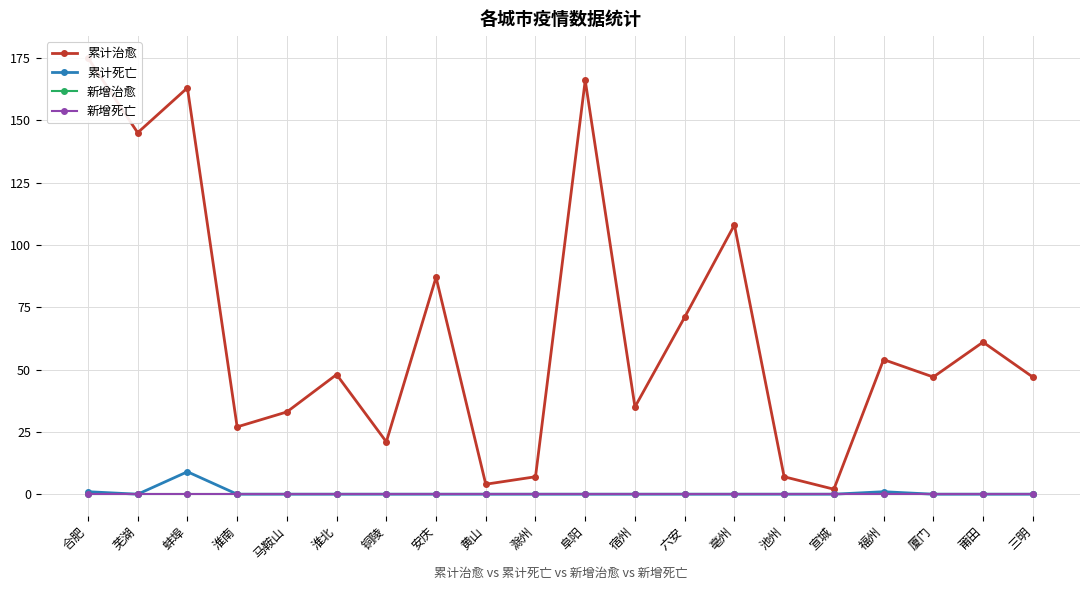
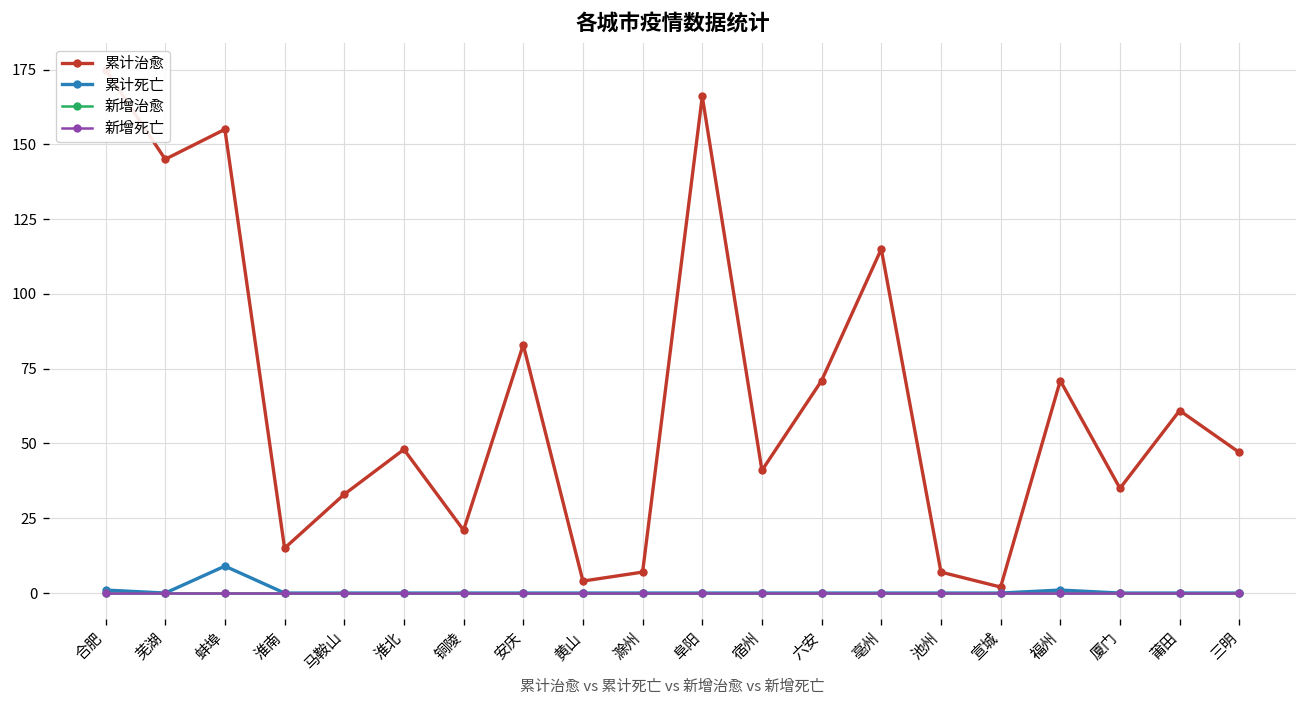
累计治愈, 蚌埠: 163 -> 155
累计治愈, 淮南: 27 -> 15
累计治愈, 安庆: 87 -> 83
累计治愈, 宿州: 35 -> 41
累计治愈, 亳州: 108 -> 115
累计治愈, 福州: 54 -> 71
累计治愈, 厦门: 47 -> 35
